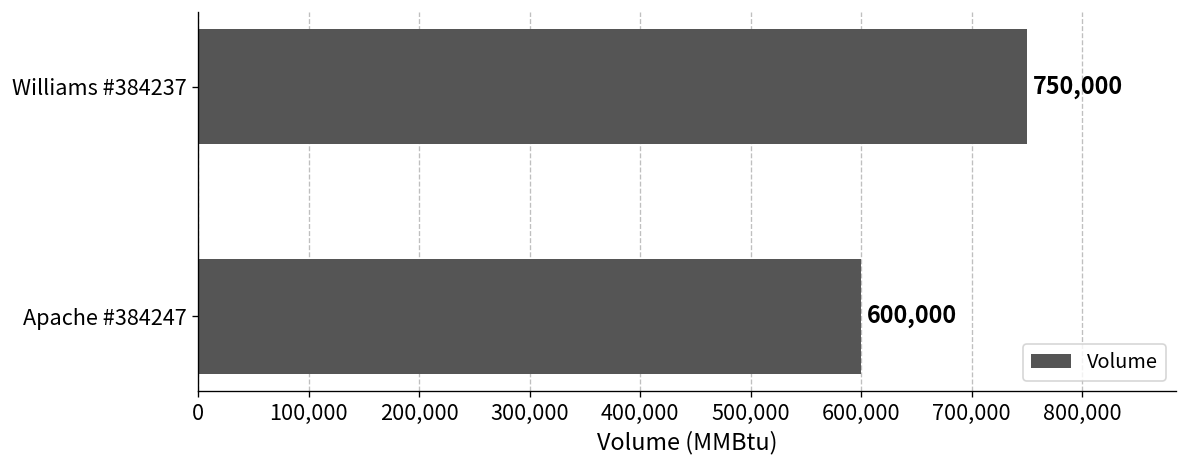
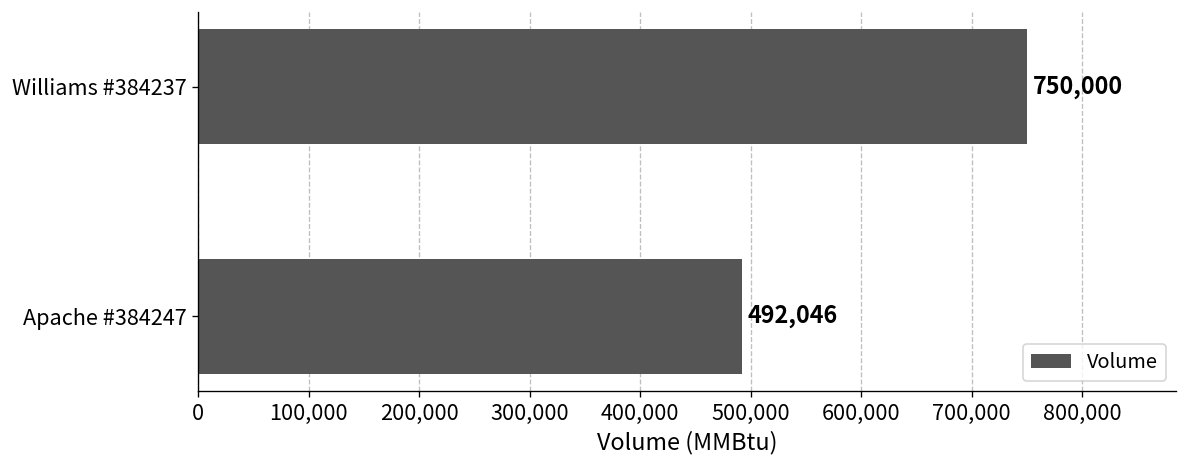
Apache #384247: 600,000 -> 492,046
